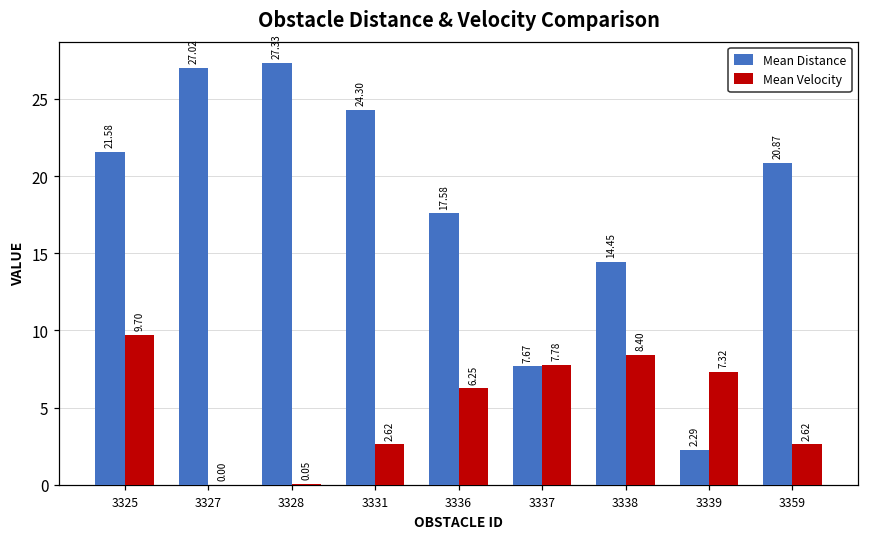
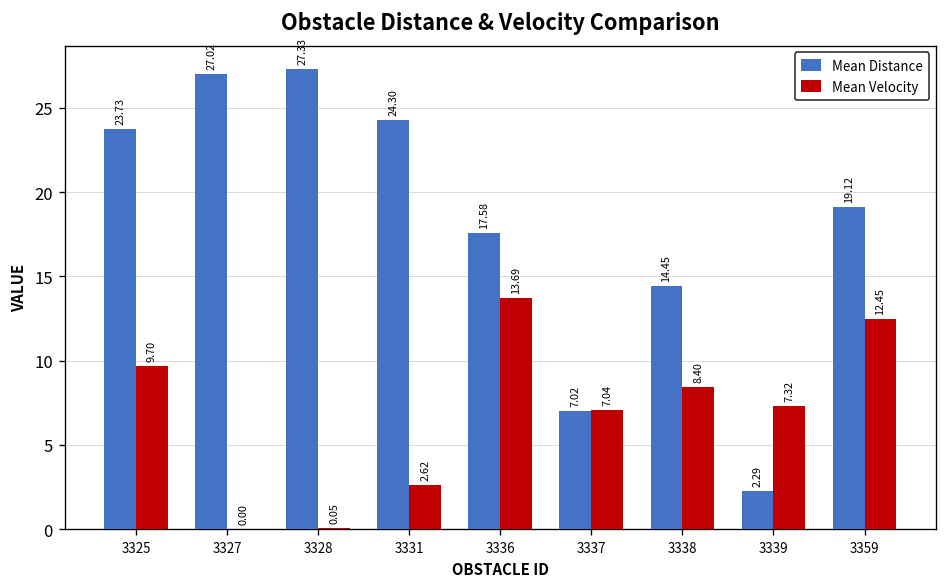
Mean Distance, 3325: 21.58 -> 23.73
Mean Velocity, 3336: 6.25 -> 13.69
Mean Distance, 3337: 7.67 -> 7.02
Mean Velocity, 3337: 7.78 -> 7.04
Mean Distance, 3359: 20.87 -> 19.12
Mean Velocity, 3359: 2.62 -> 12.45
